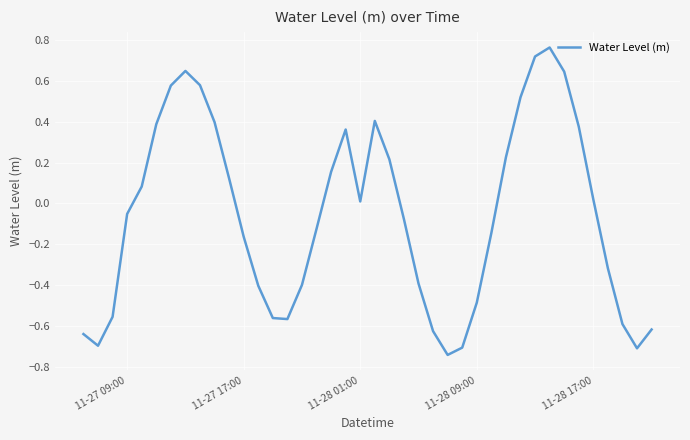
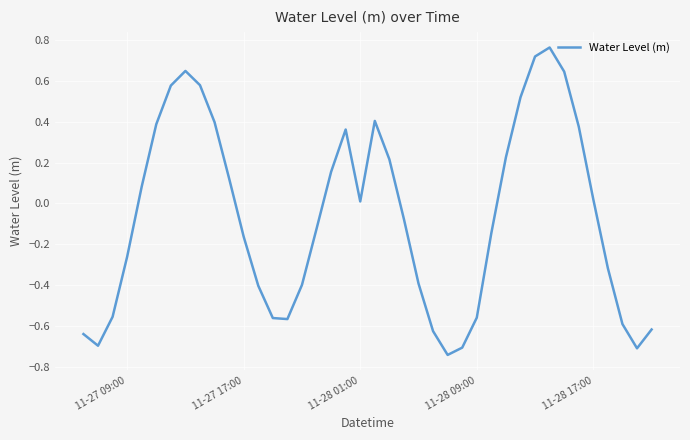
11-27 09:00: -0.05 -> -0.26
11-28 09:00: -0.49 -> -0.56
